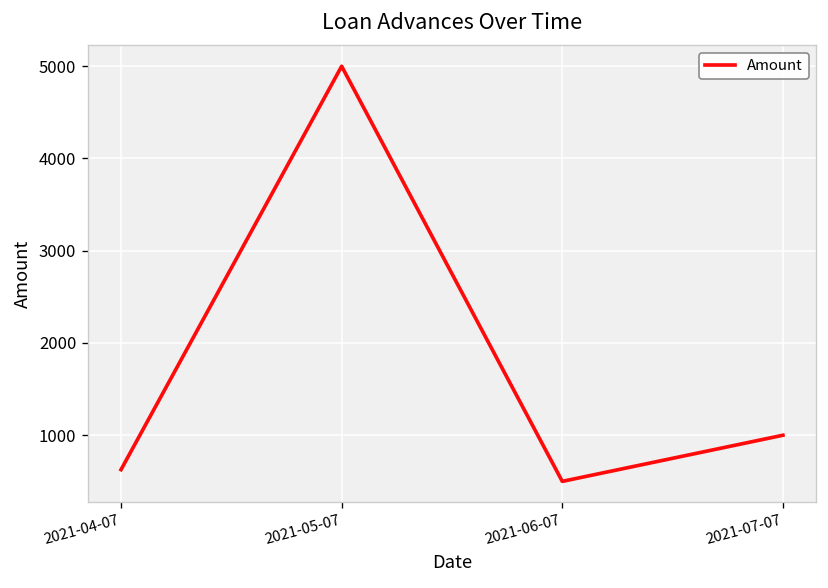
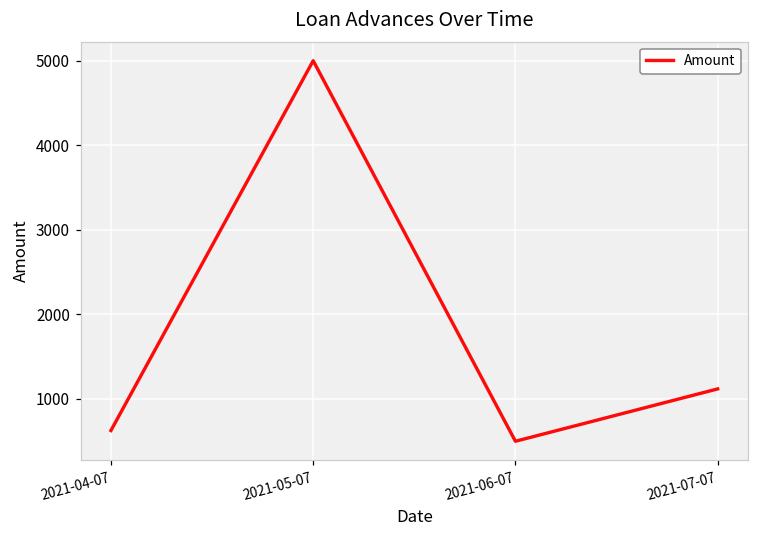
2021-07-07: 1000 -> 1100
